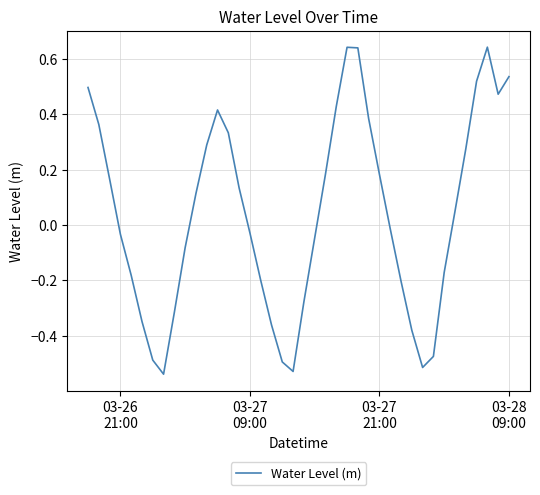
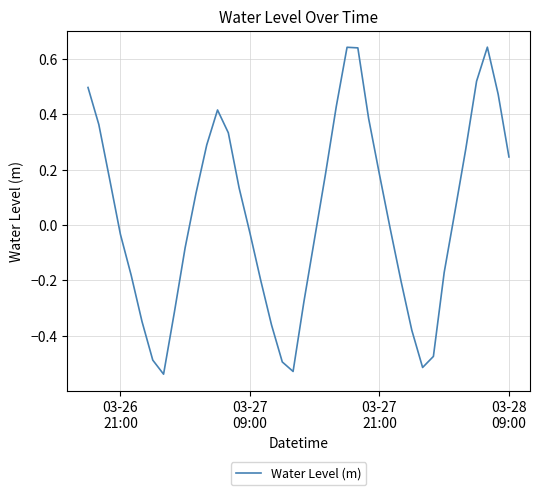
03-28 09:00: 0.54 -> 0.25
